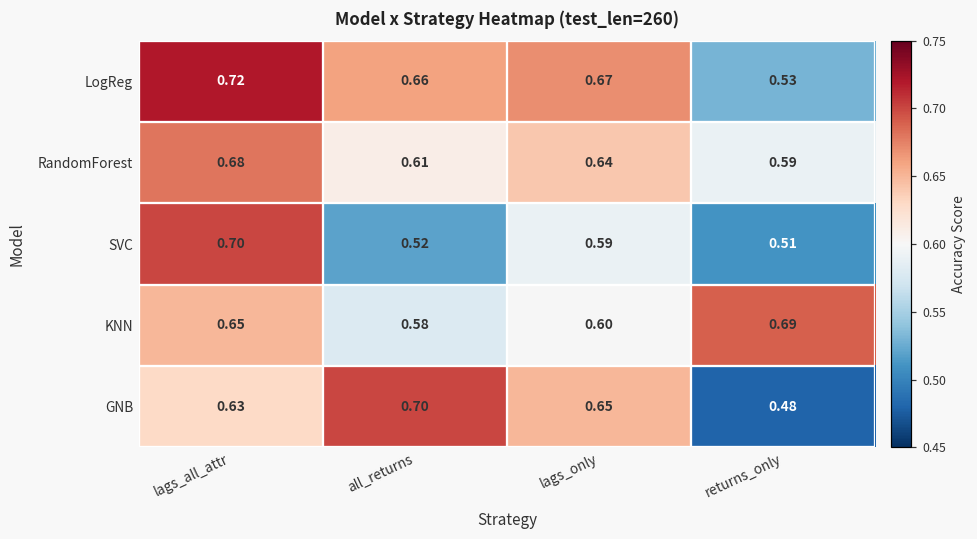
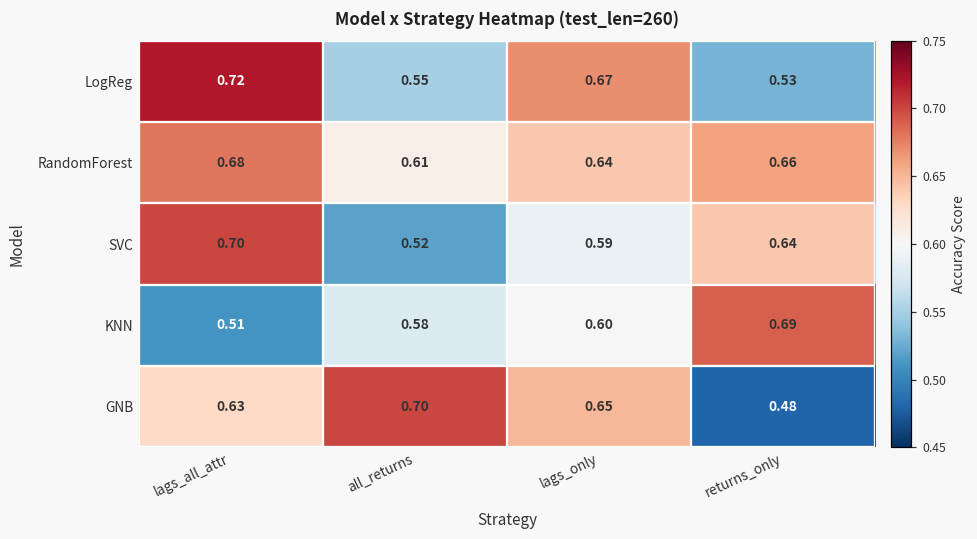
LogReg, all_returns: 0.66 -> 0.55
RandomForest, returns_only: 0.59 -> 0.66
SVC, returns_only: 0.51 -> 0.64
KNN, lags_all_attr: 0.65 -> 0.51
